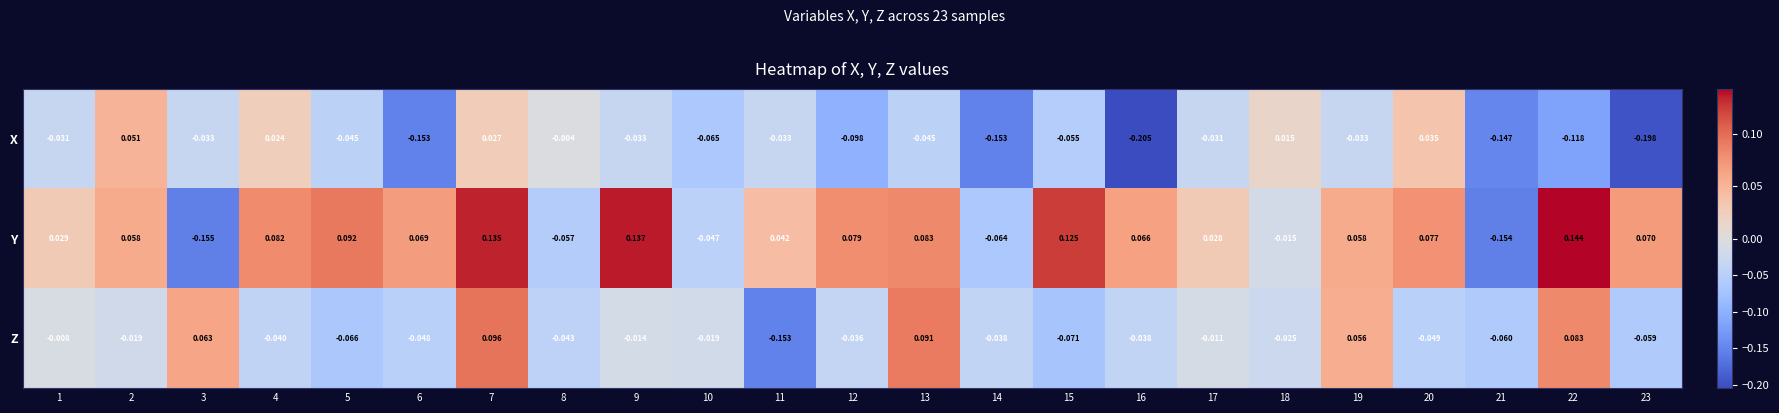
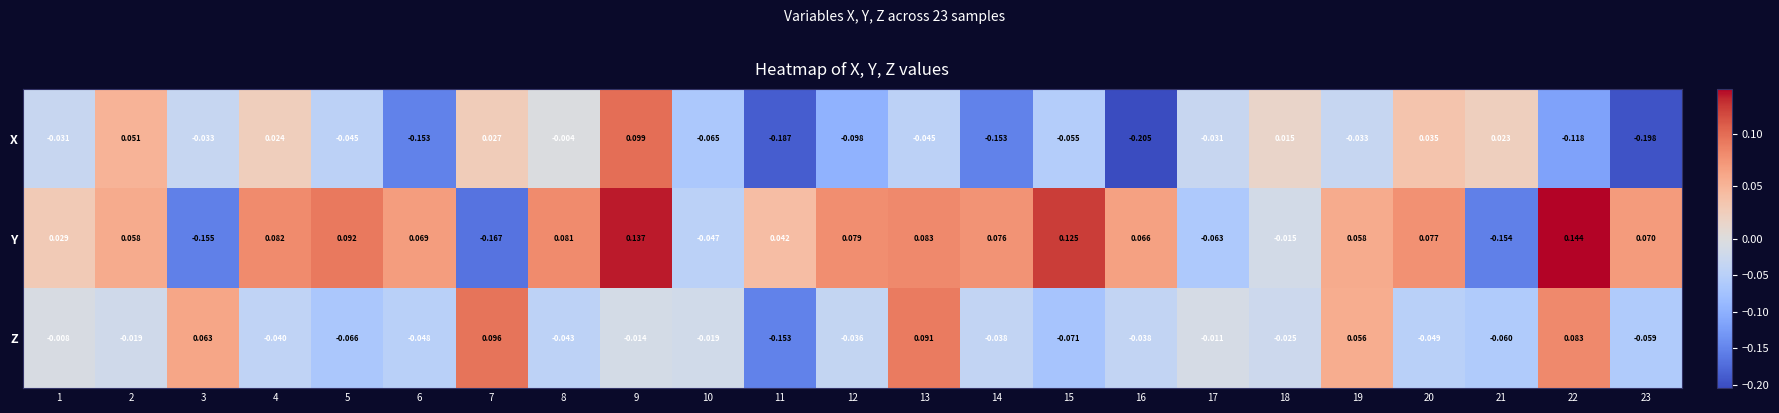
X, 9: -0.033 -> 0.099
X, 11: -0.033 -> -0.187
X, 21: -0.147 -> 0.023
Y, 7: 0.135 -> -0.167
Y, 8: -0.057 -> 0.081
Y, 14: -0.064 -> 0.076
Y, 17: 0.028 -> -0.063
